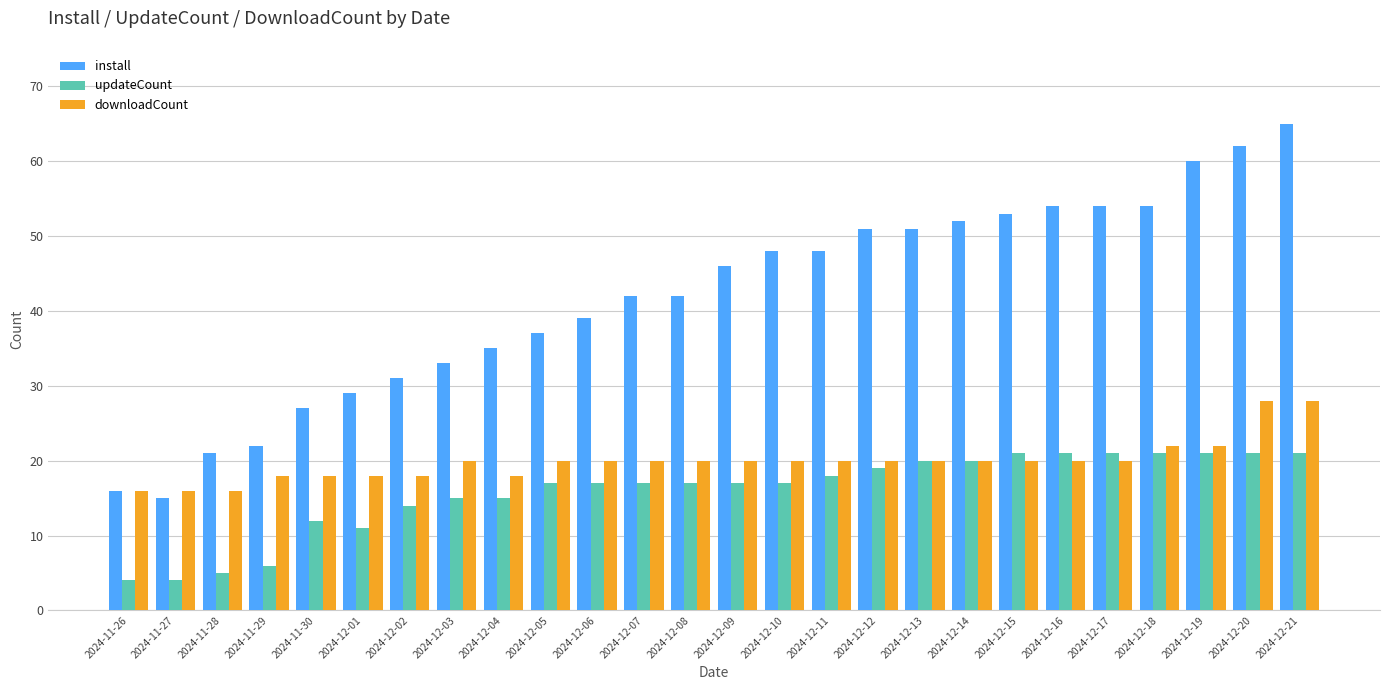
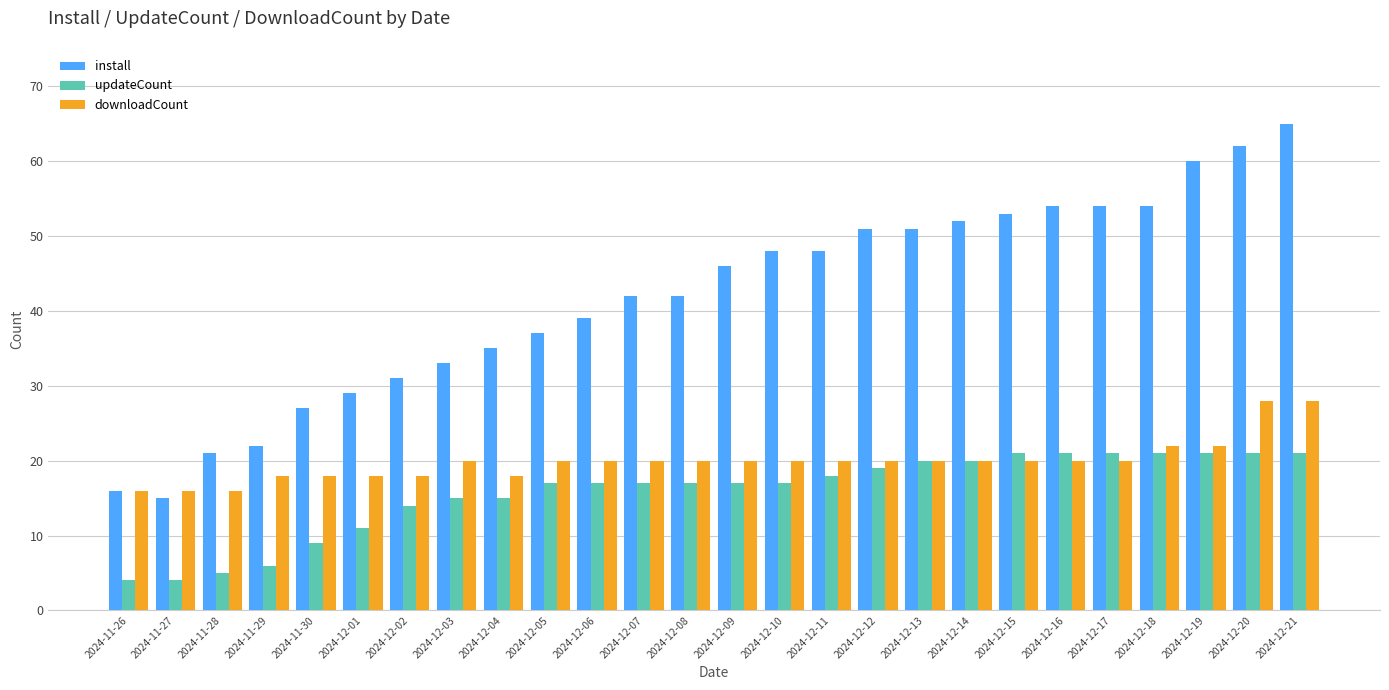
updateCount, 2024-11-30: 12 -> 9
